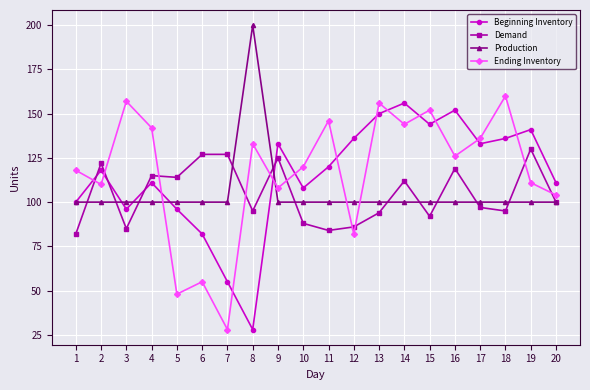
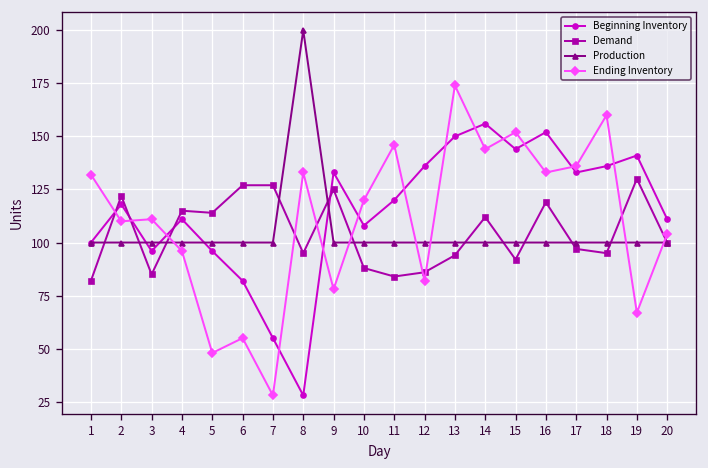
Ending Inventory, 1: 118 -> 132
Ending Inventory, 3: 157 -> 111
Ending Inventory, 4: 142 -> 96
Ending Inventory, 9: 108 -> 78
Ending Inventory, 13: 156 -> 174
Ending Inventory, 16: 126 -> 133
Ending Inventory, 19: 111 -> 67
